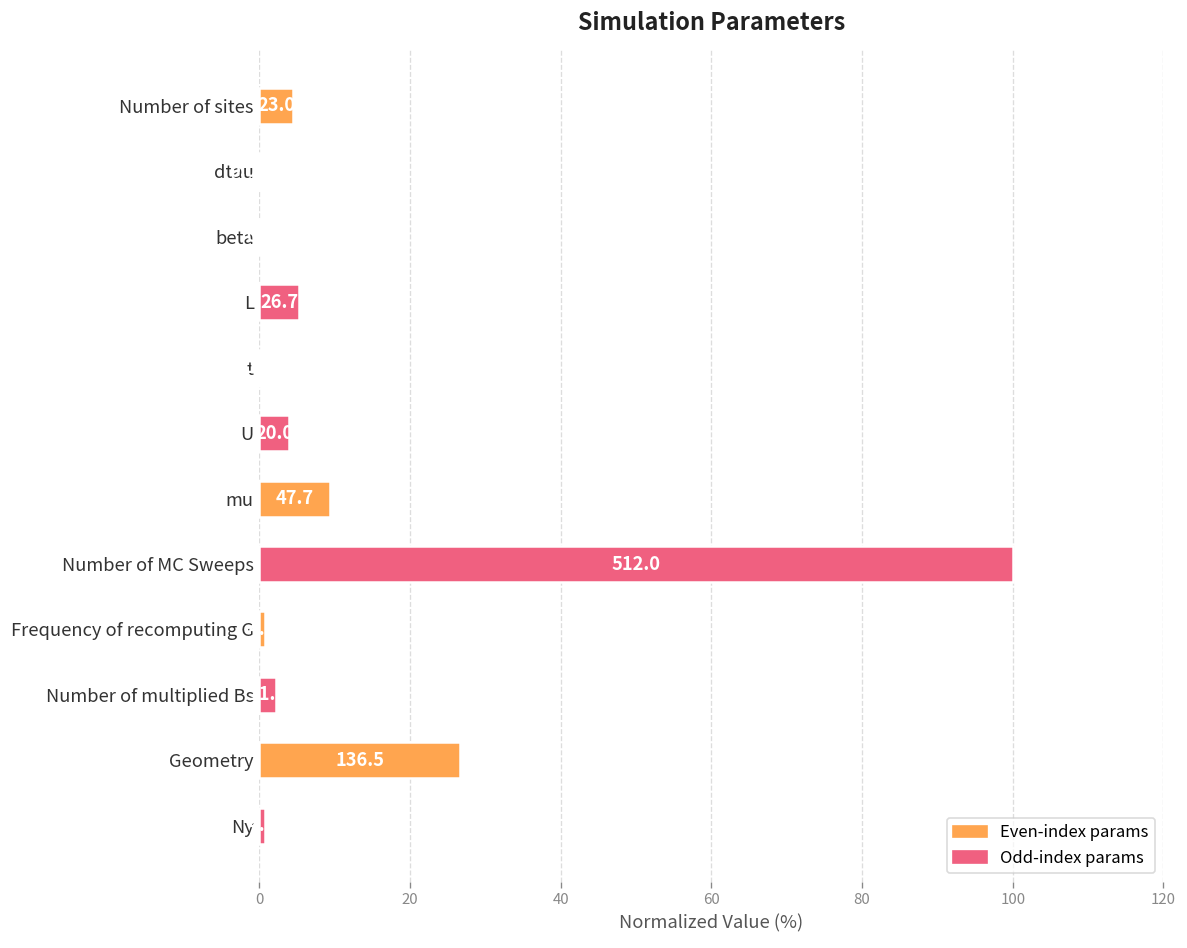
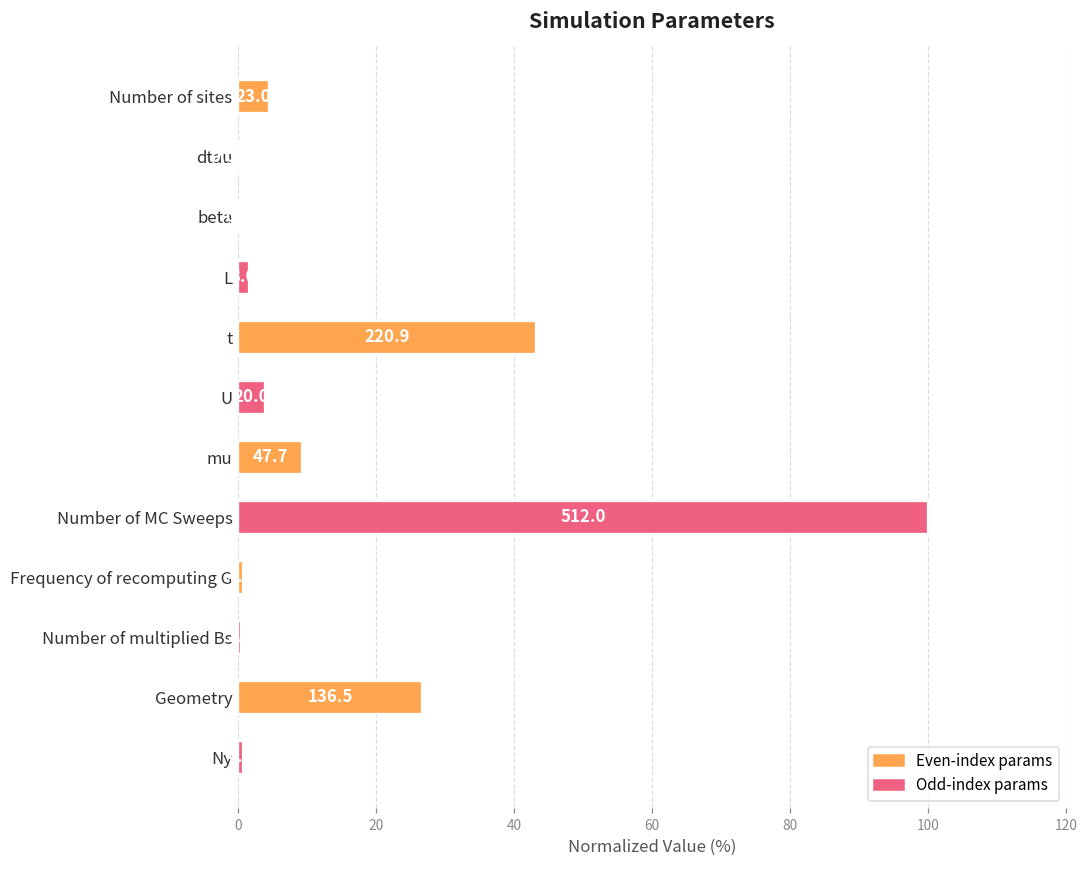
L: 5 -> 2
t: 0 -> 43
Number of multiplied Bs: 2 -> 0
